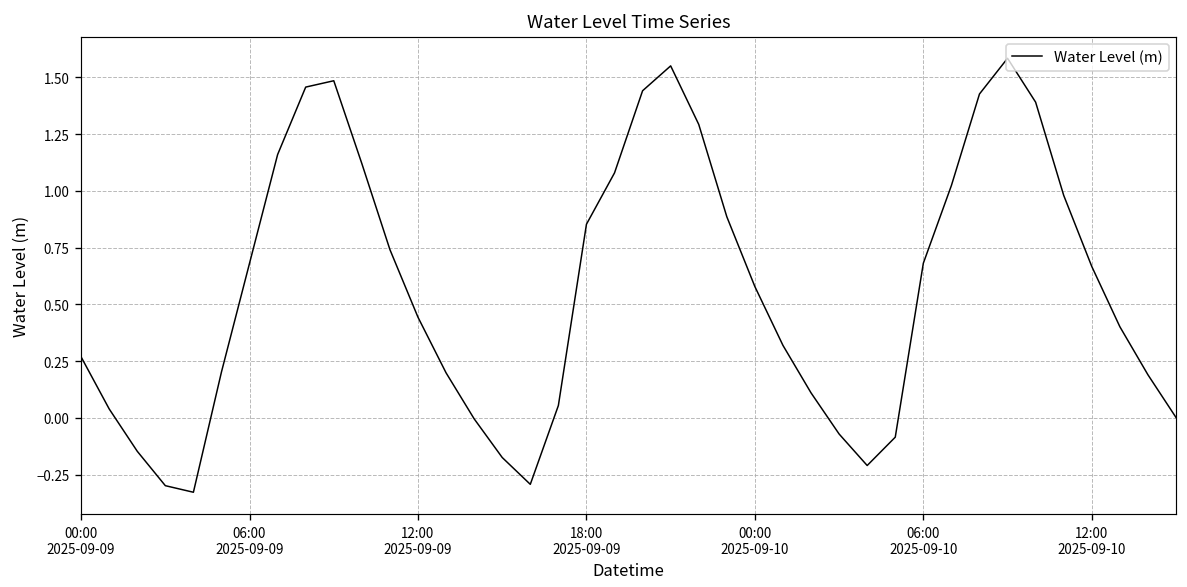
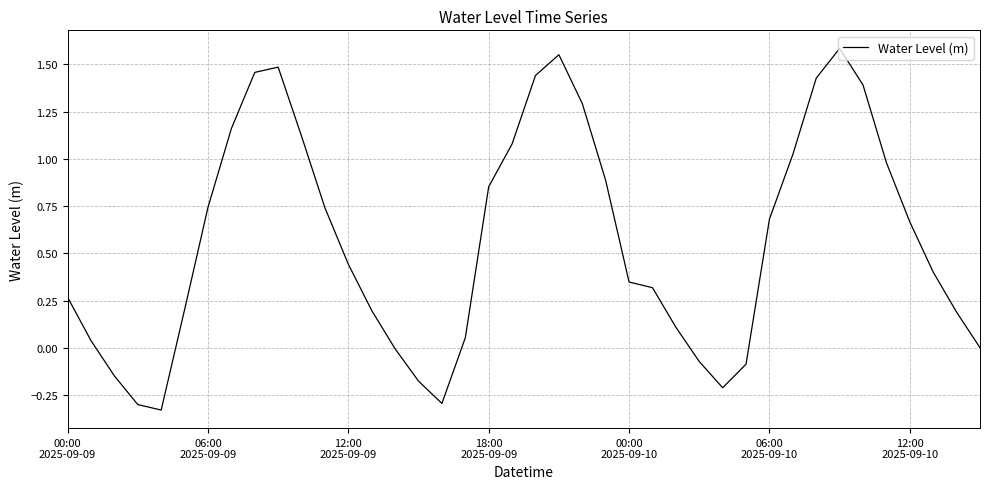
06:00 2025-09-09: 0.68 -> 0.74
00:00 2025-09-10: 0.58 -> 0.35
